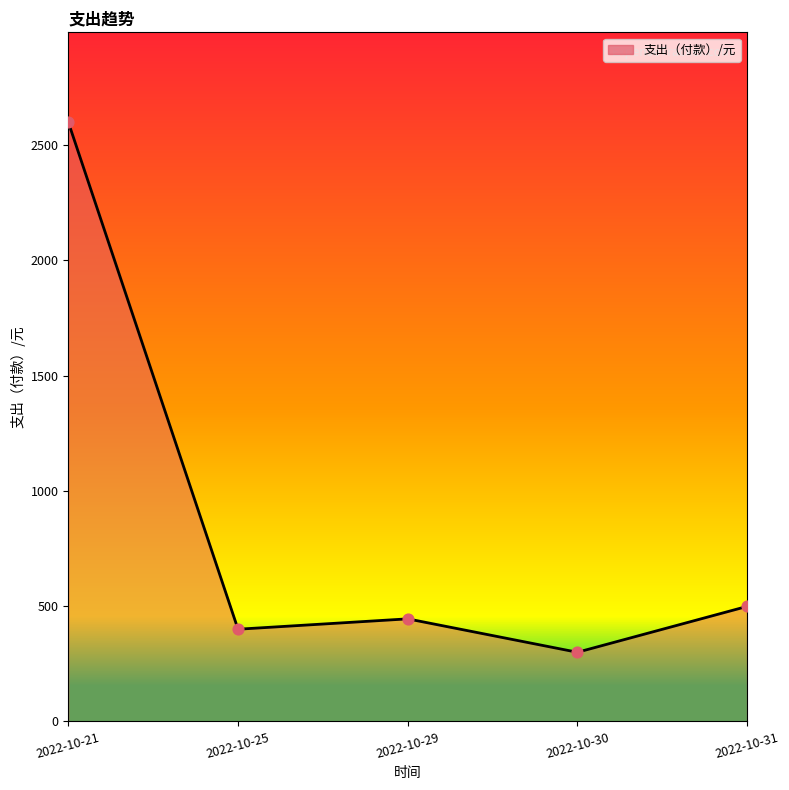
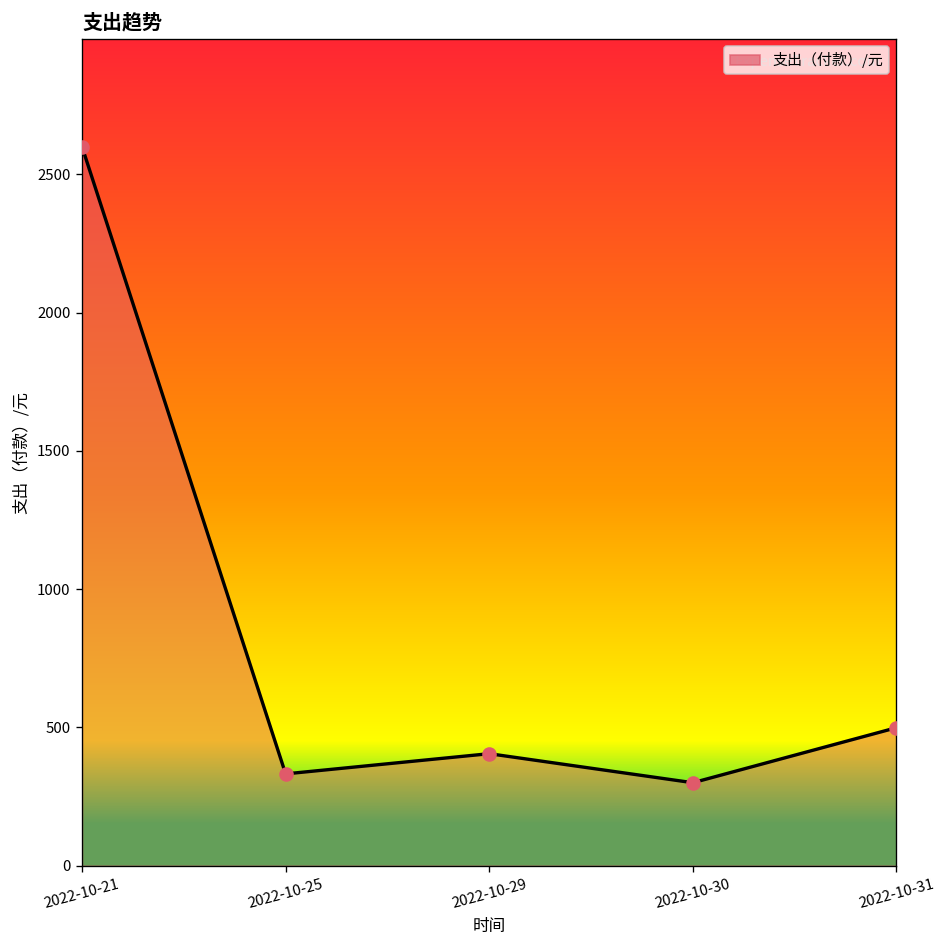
2022-10-25: 400 -> 330
2022-10-29: 450 -> 410
